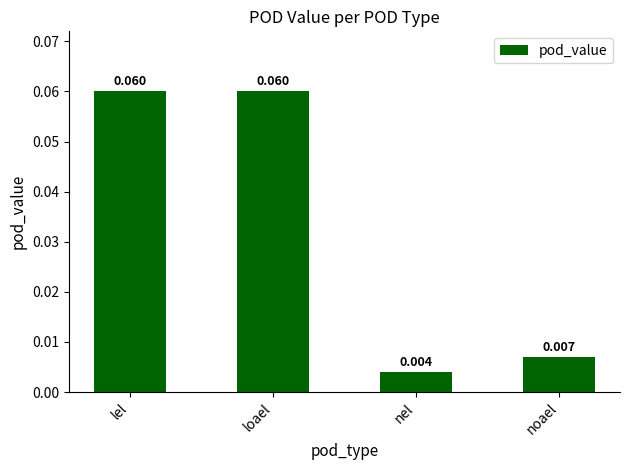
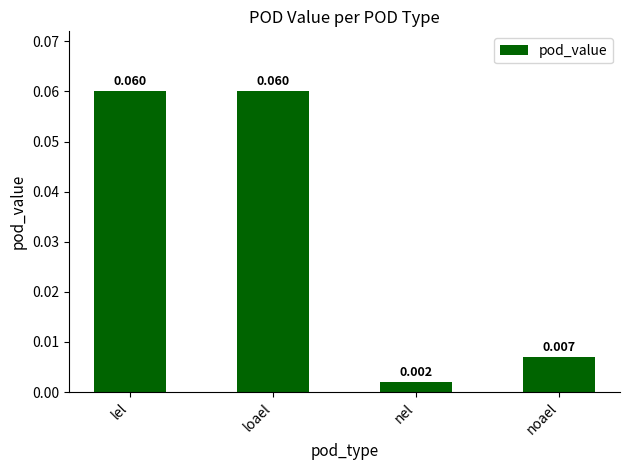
nel: 0.004 -> 0.002
